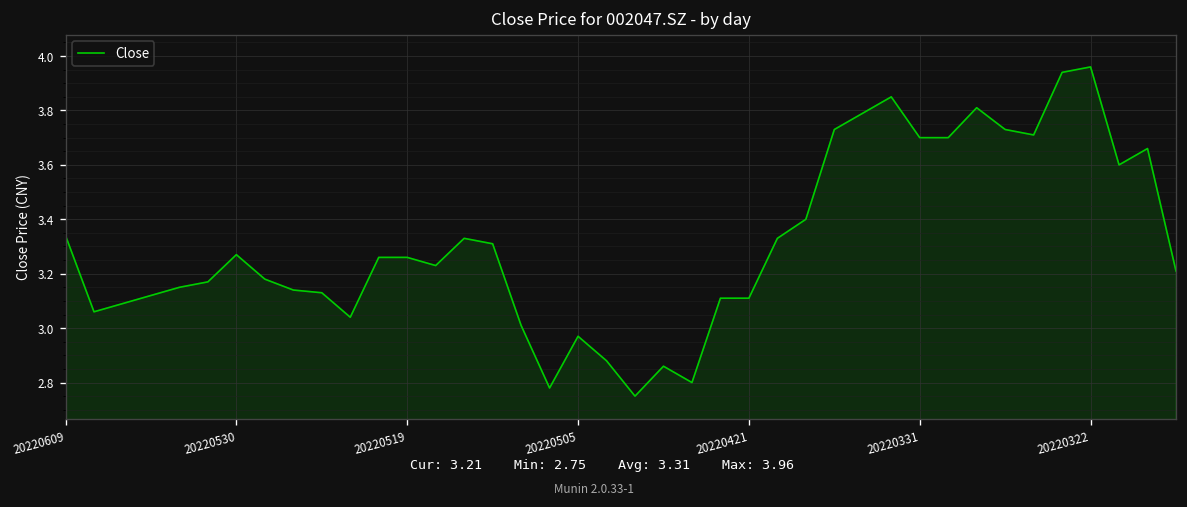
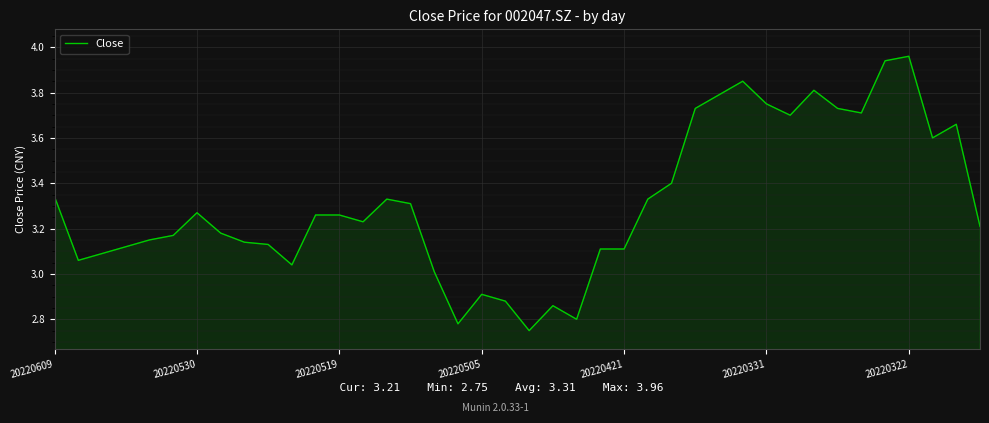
20220505: 2.97 -> 2.91
20220331: 3.70 -> 3.75
